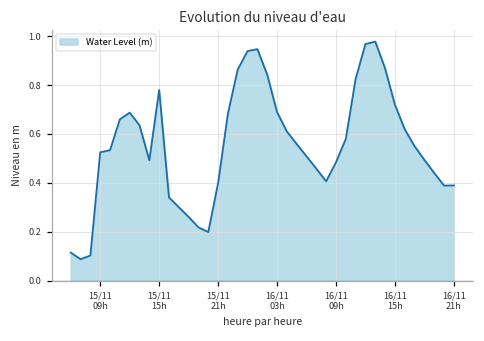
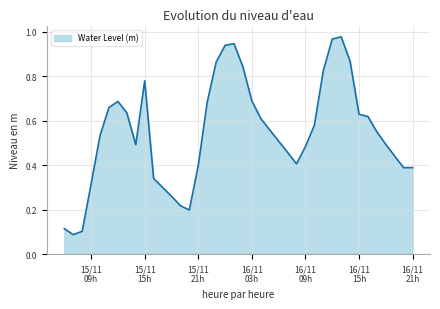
15/11 09h: 0.53 -> 0.32
16/11 15h: 0.72 -> 0.63
